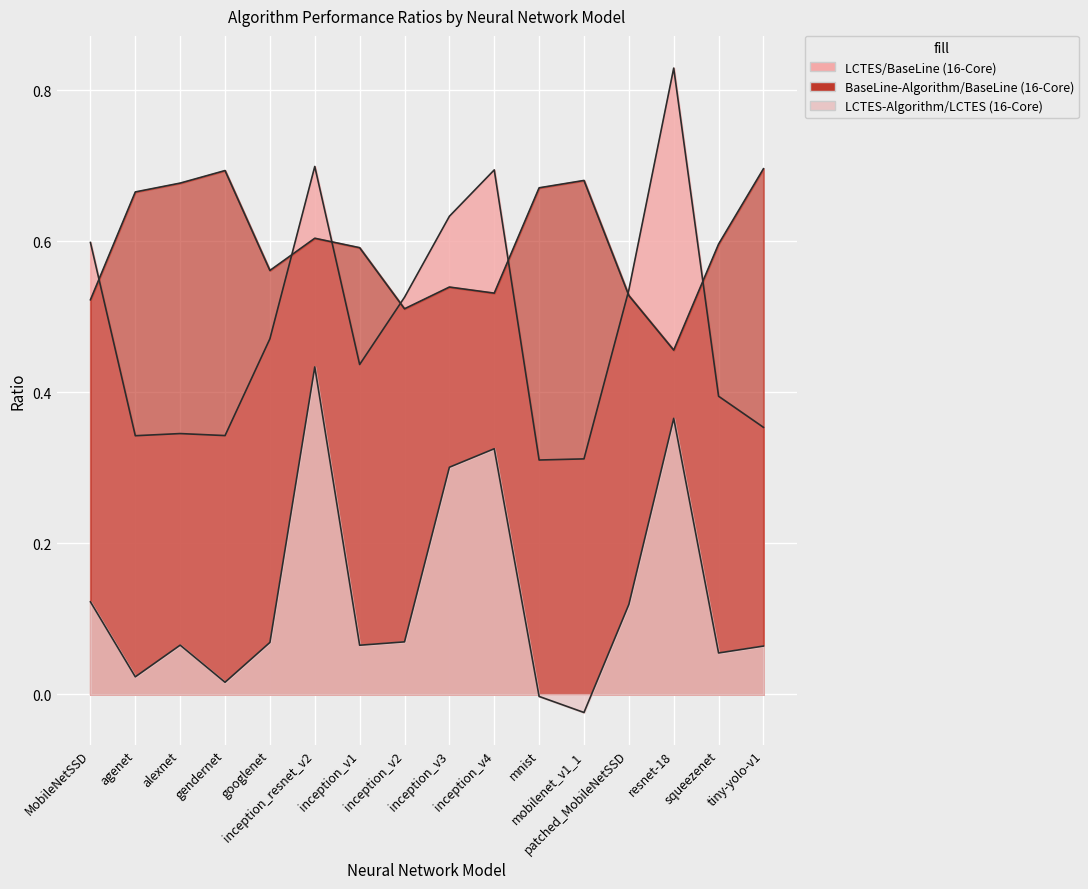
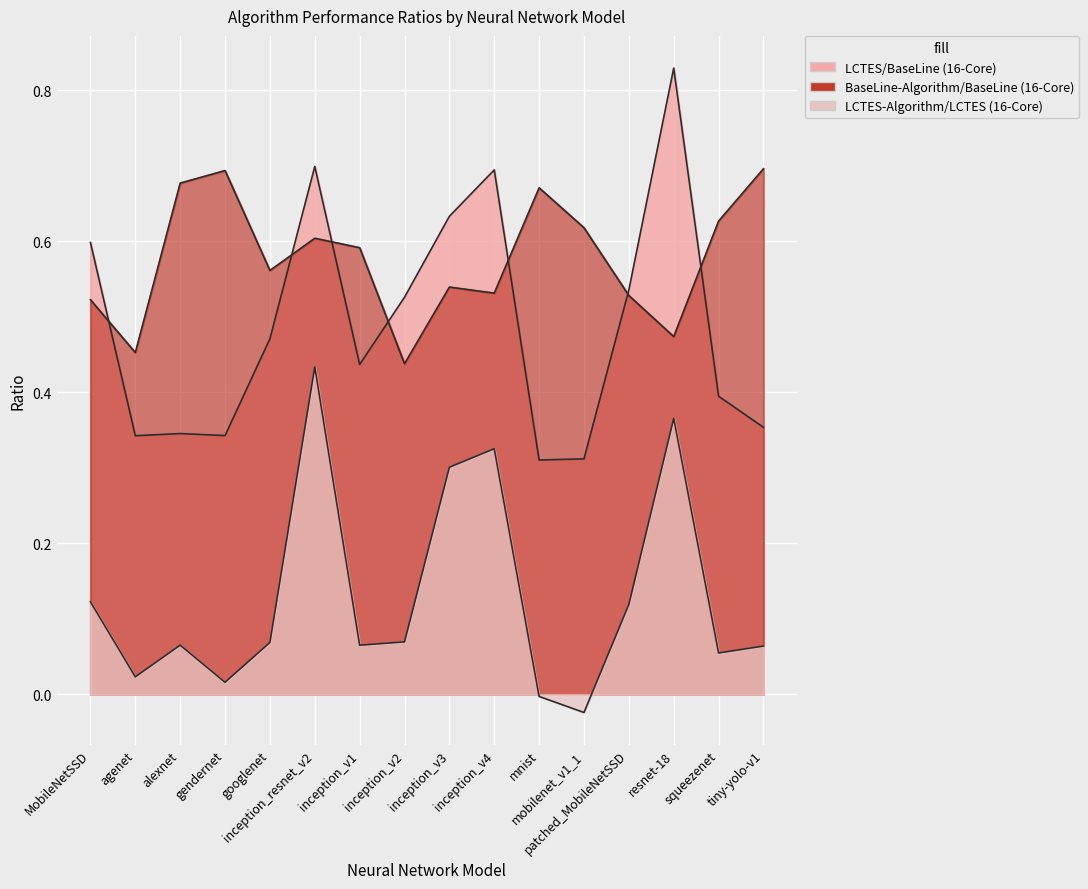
BaseLine-Algorithm/BaseLine (16-Core), agenet: 0.67 -> 0.45
BaseLine-Algorithm/BaseLine (16-Core), inception_v2: 0.51 -> 0.44
BaseLine-Algorithm/BaseLine (16-Core), mobilenet_v1_1: 0.68 -> 0.62
BaseLine-Algorithm/BaseLine (16-Core), resnet-18: 0.46 -> 0.47
BaseLine-Algorithm/BaseLine (16-Core), squeezenet: 0.60 -> 0.63
